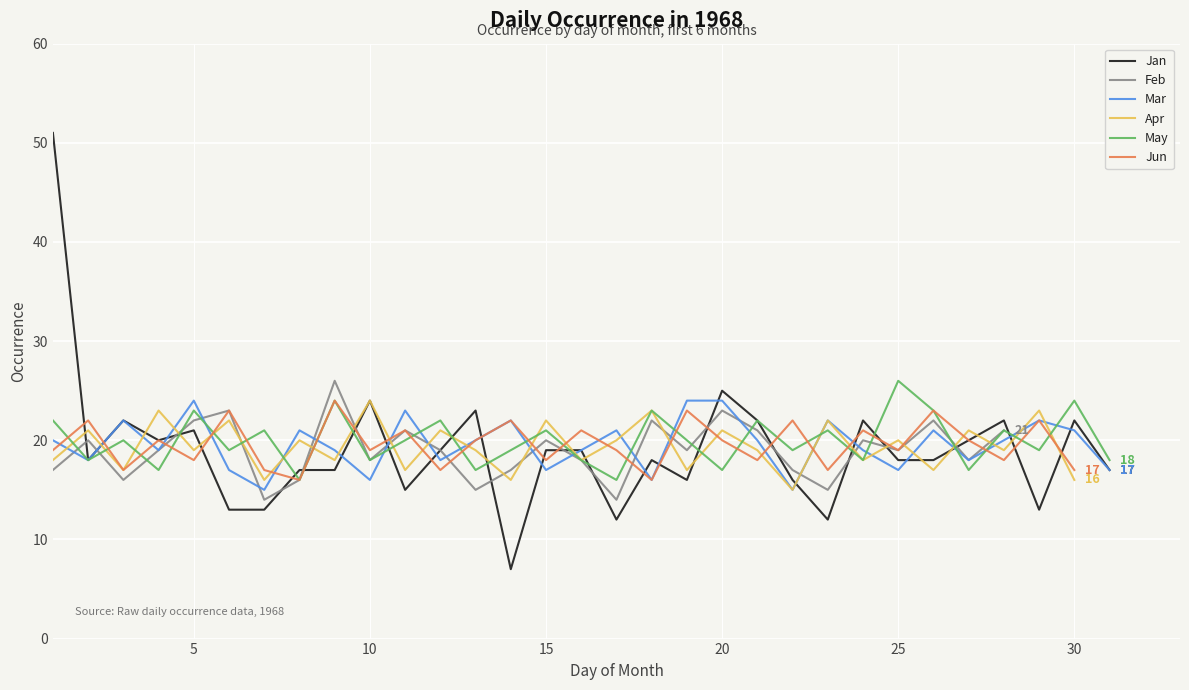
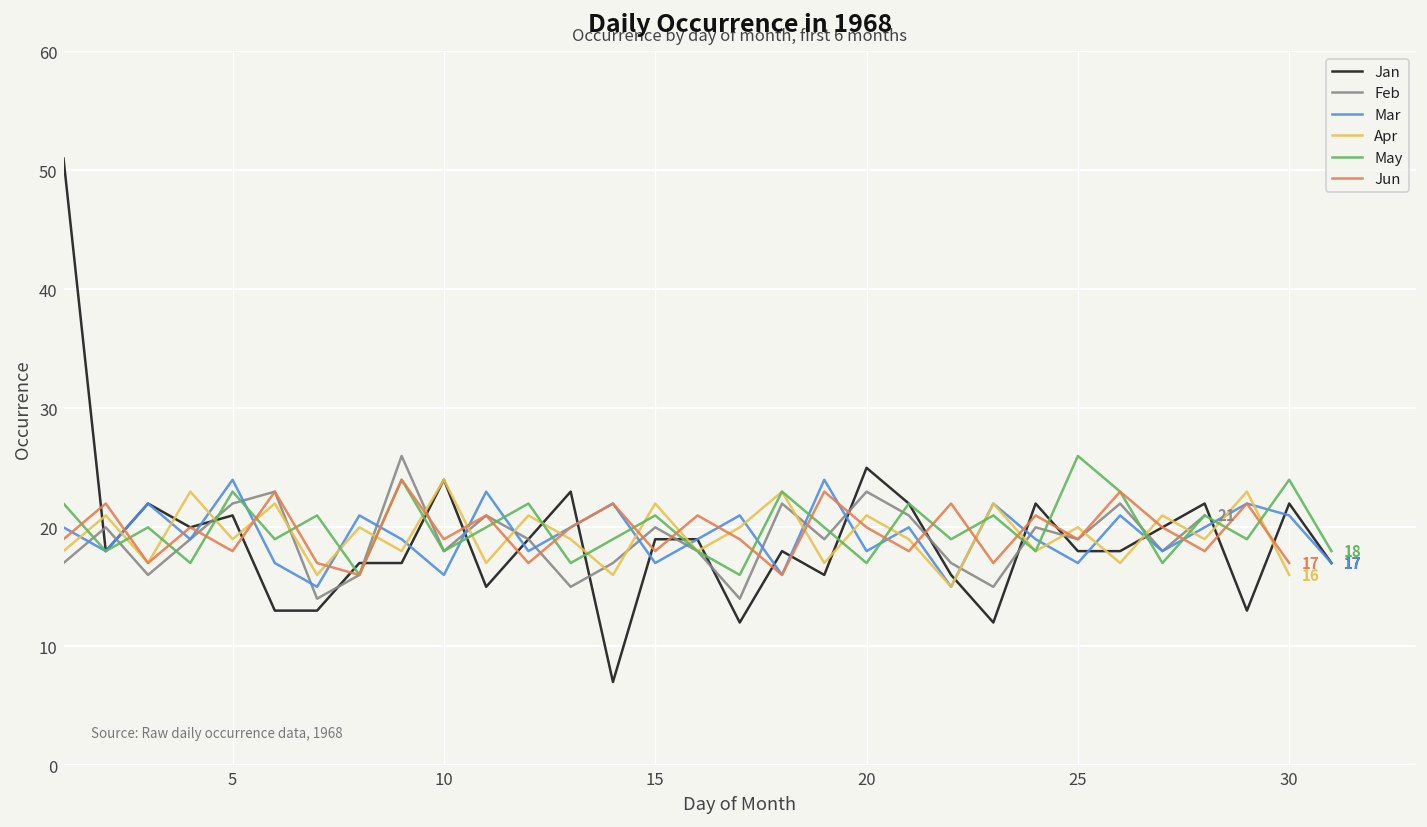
Mar, 20: 24 -> 18
